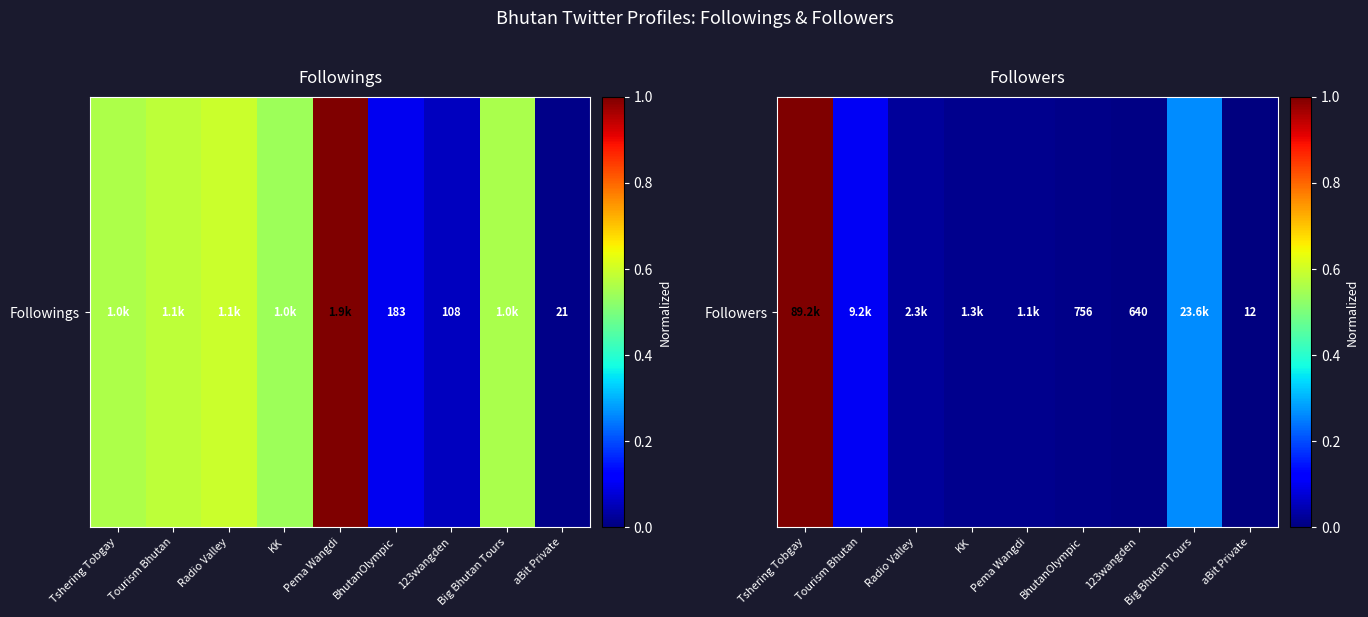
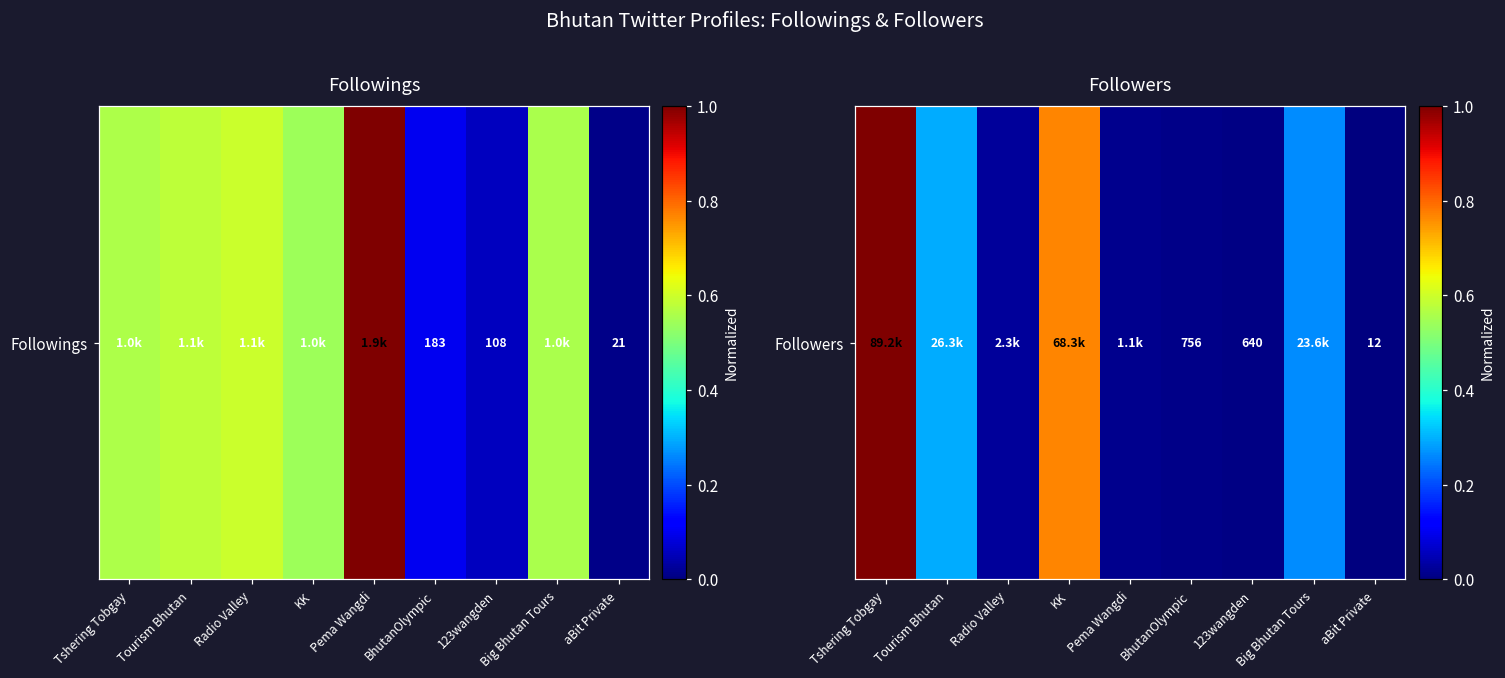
Followers, Followers, Tourism Bhutan: 9.2k -> 26.3k
Followers, Followers, KK: 1.3k -> 68.3k
